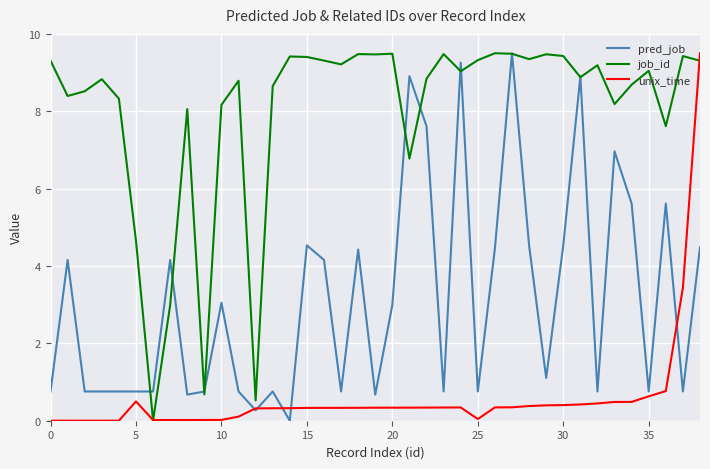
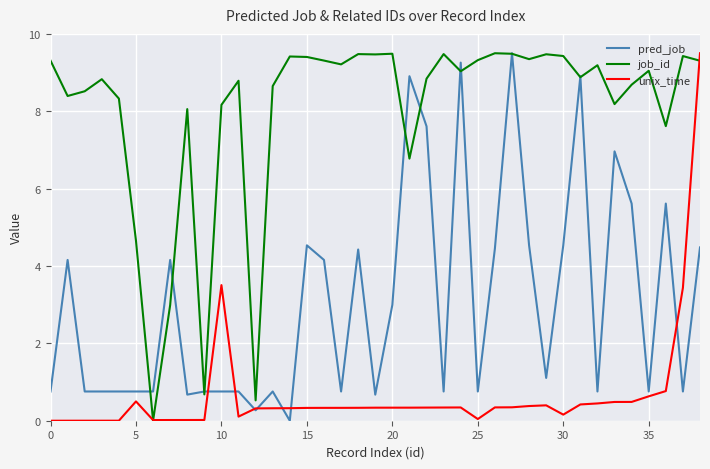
pred_job, 10: 3.0 -> 0.8
unix_time, 10: 0.0 -> 3.5
unix_time, 30: 0.4 -> 0.2
